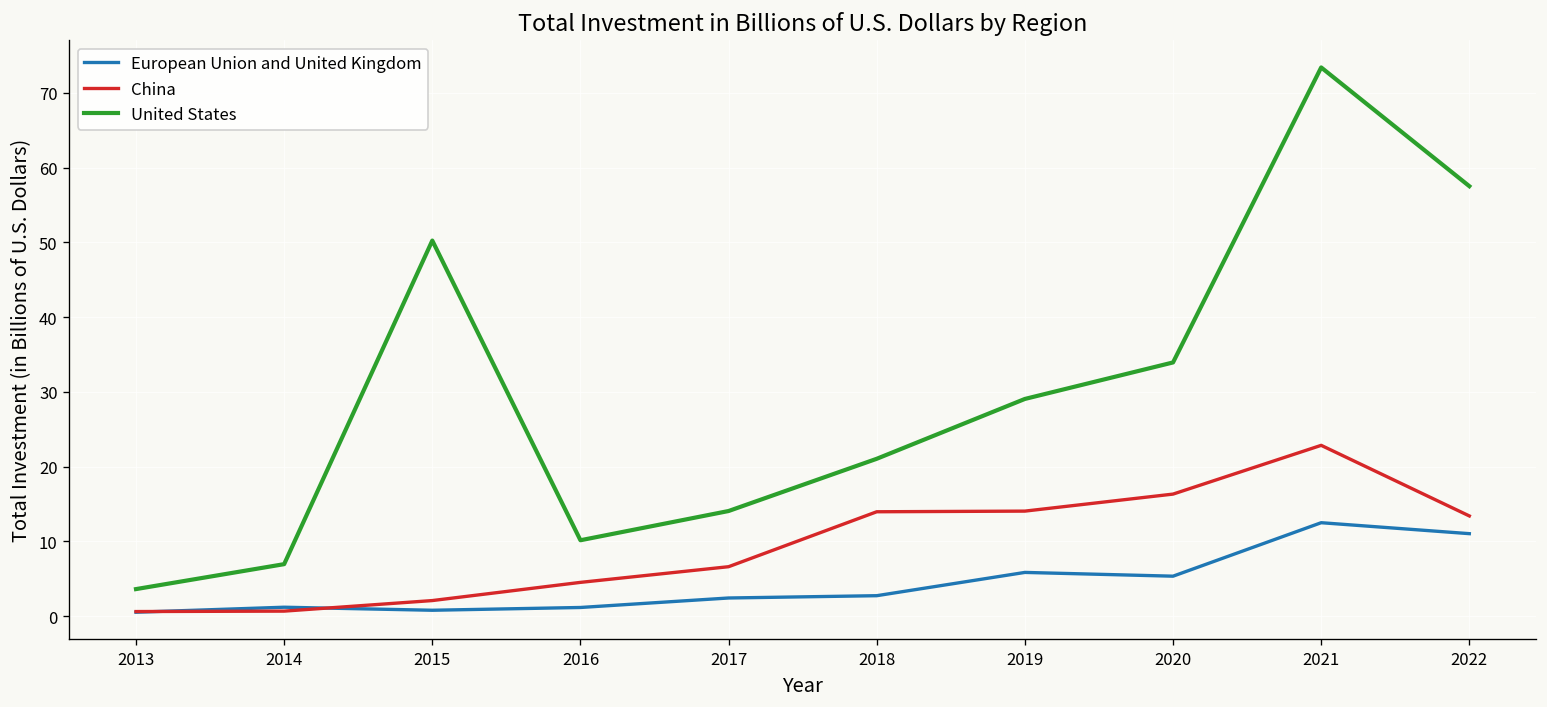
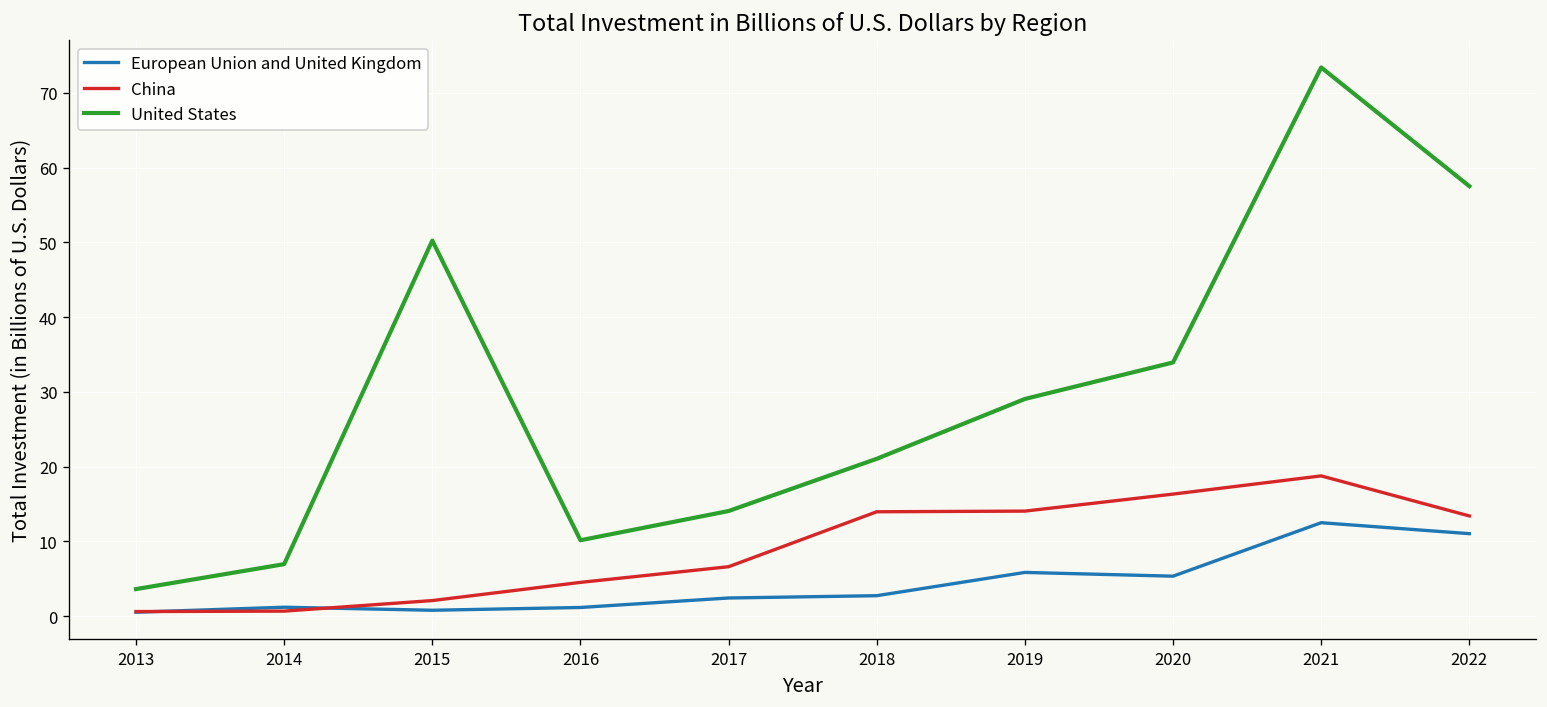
China, 2021: 23 -> 19
